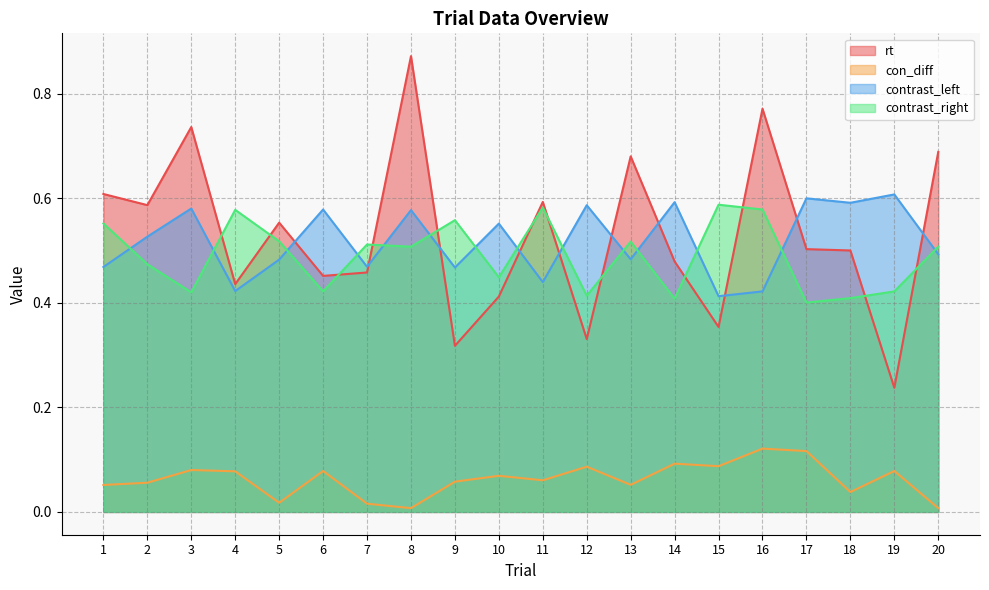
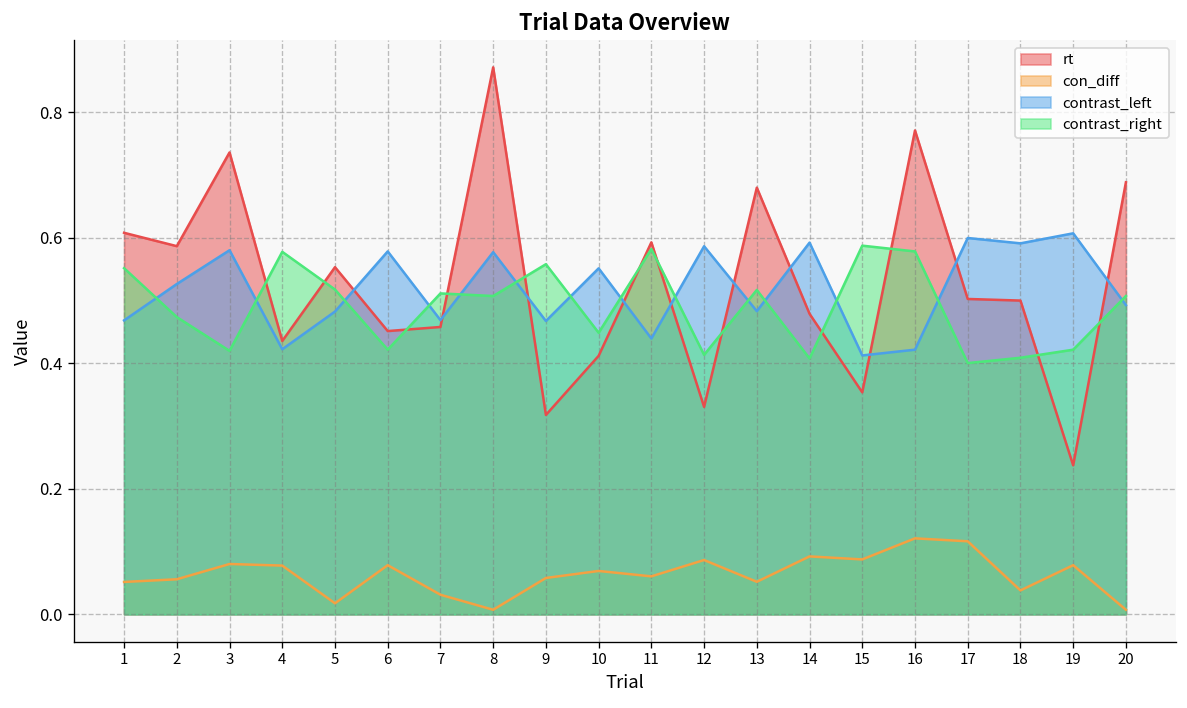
con_diff, 7: 0.02 -> 0.03
